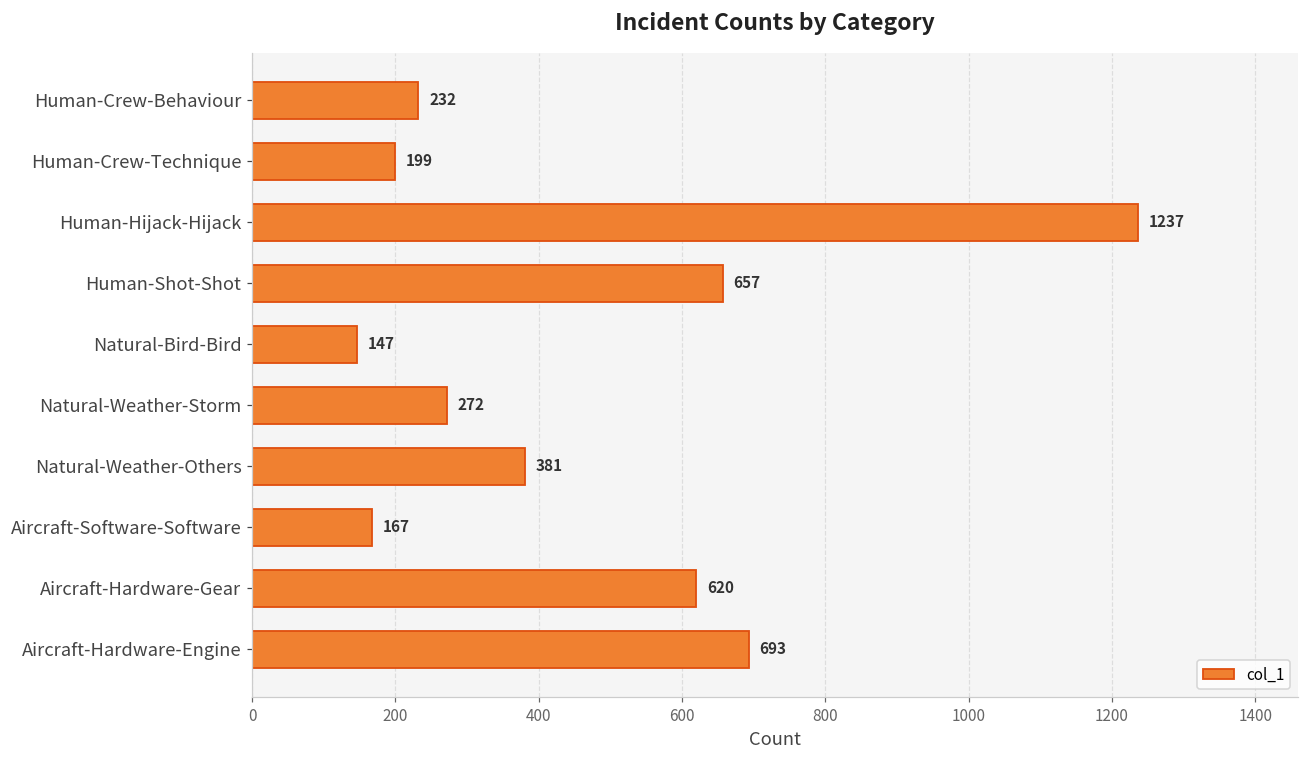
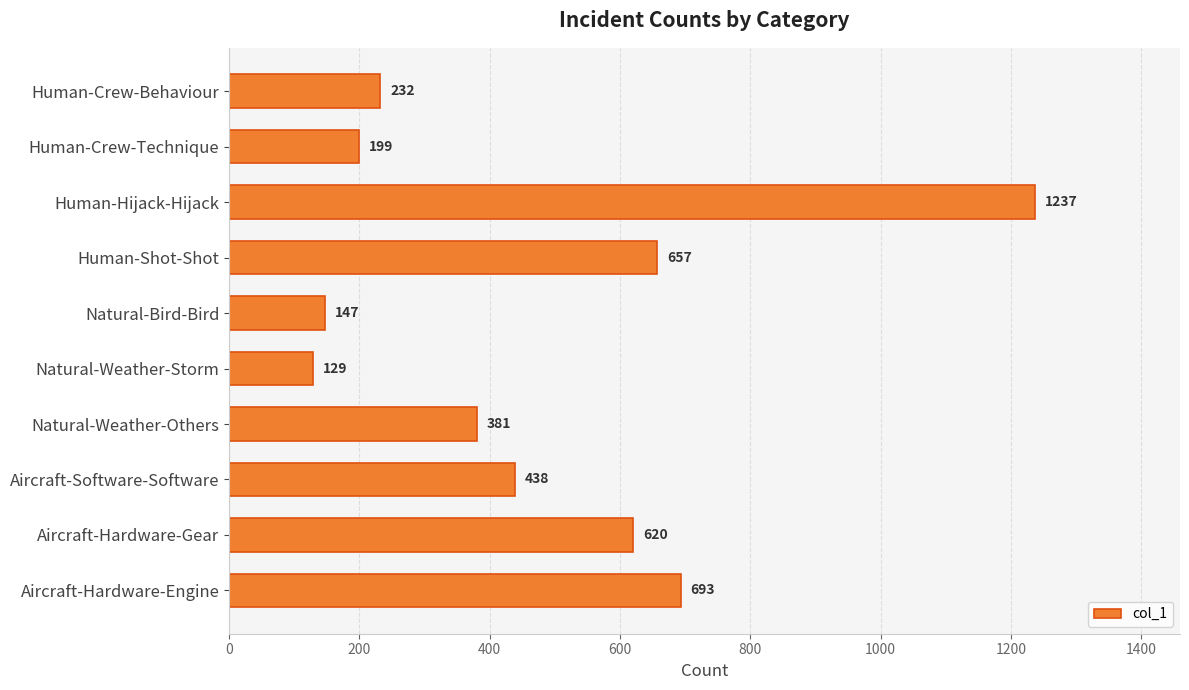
Natural-Weather-Storm: 272 -> 129
Aircraft-Software-Software: 167 -> 438
